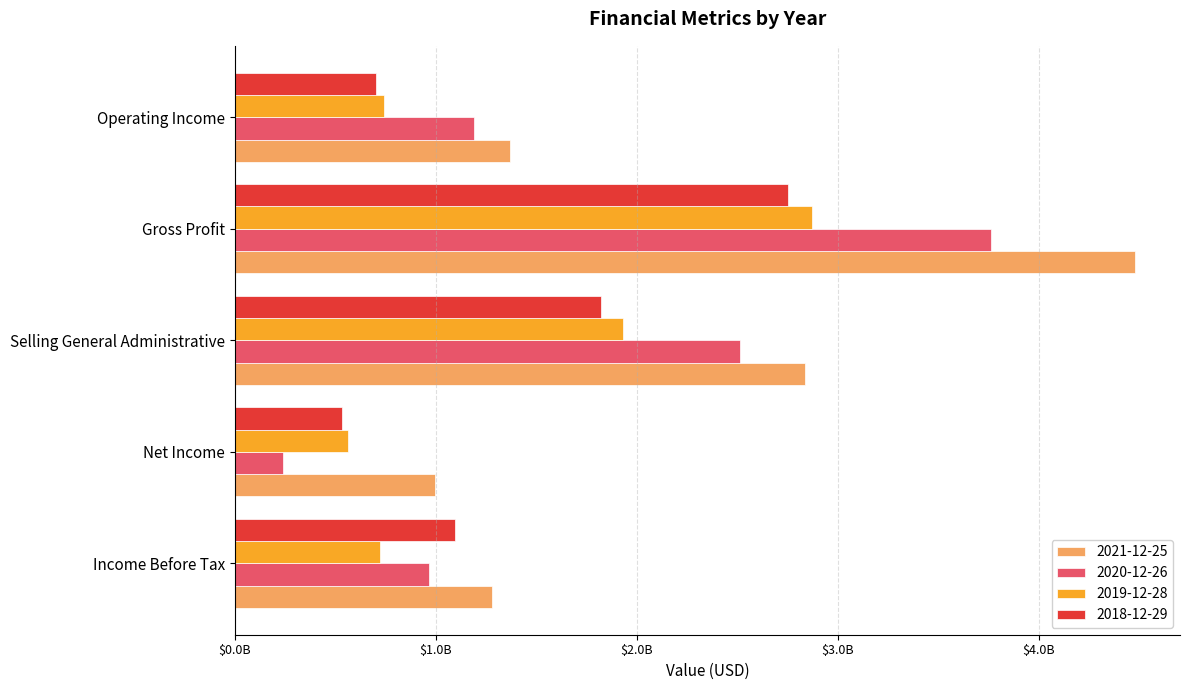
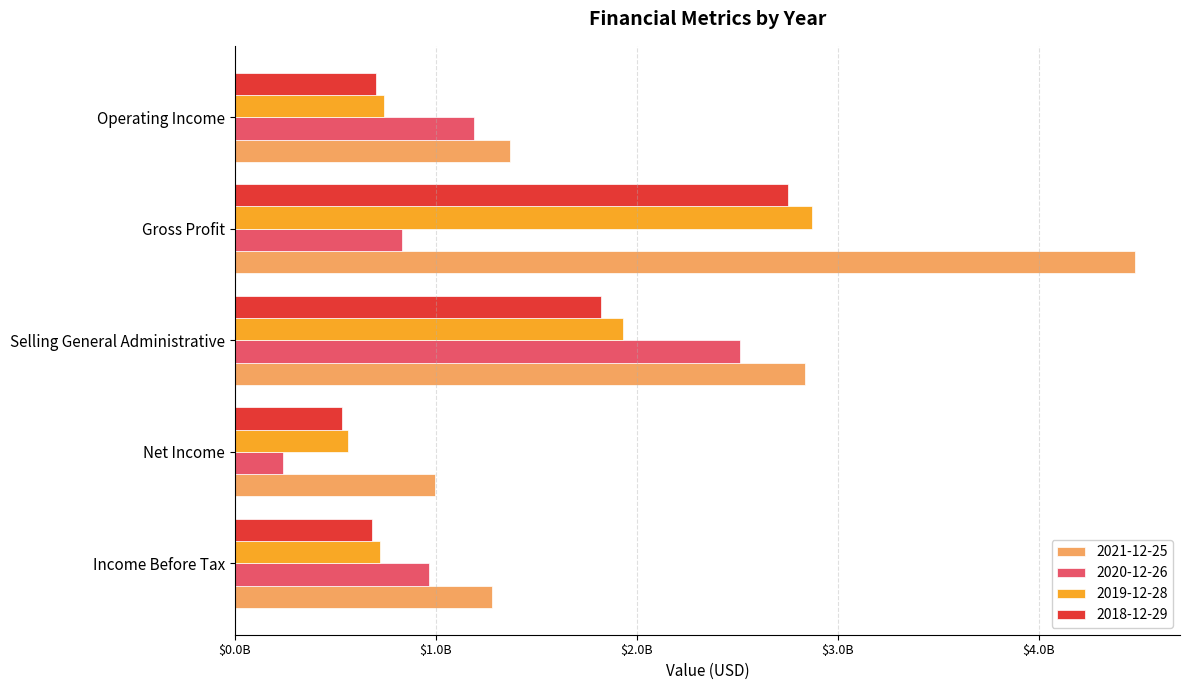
2020-12-26, Gross Profit: $3760000000 -> $830000000
2018-12-29, Income Before Tax: $1100000000 -> $680000000
